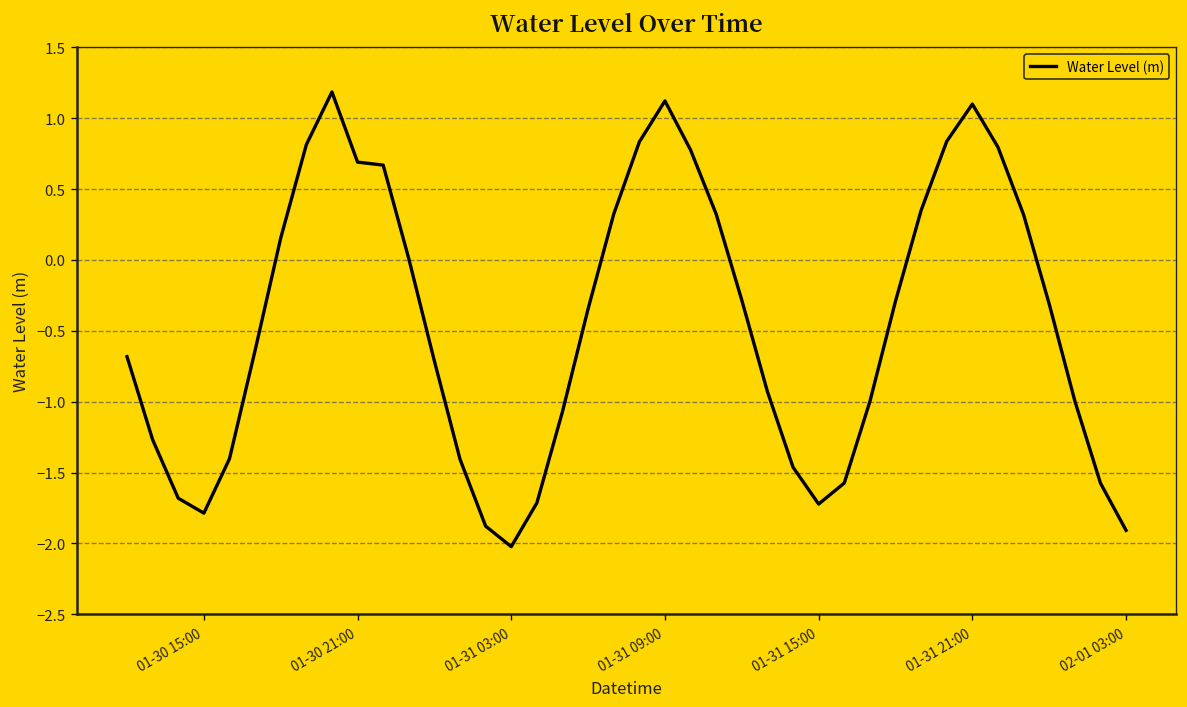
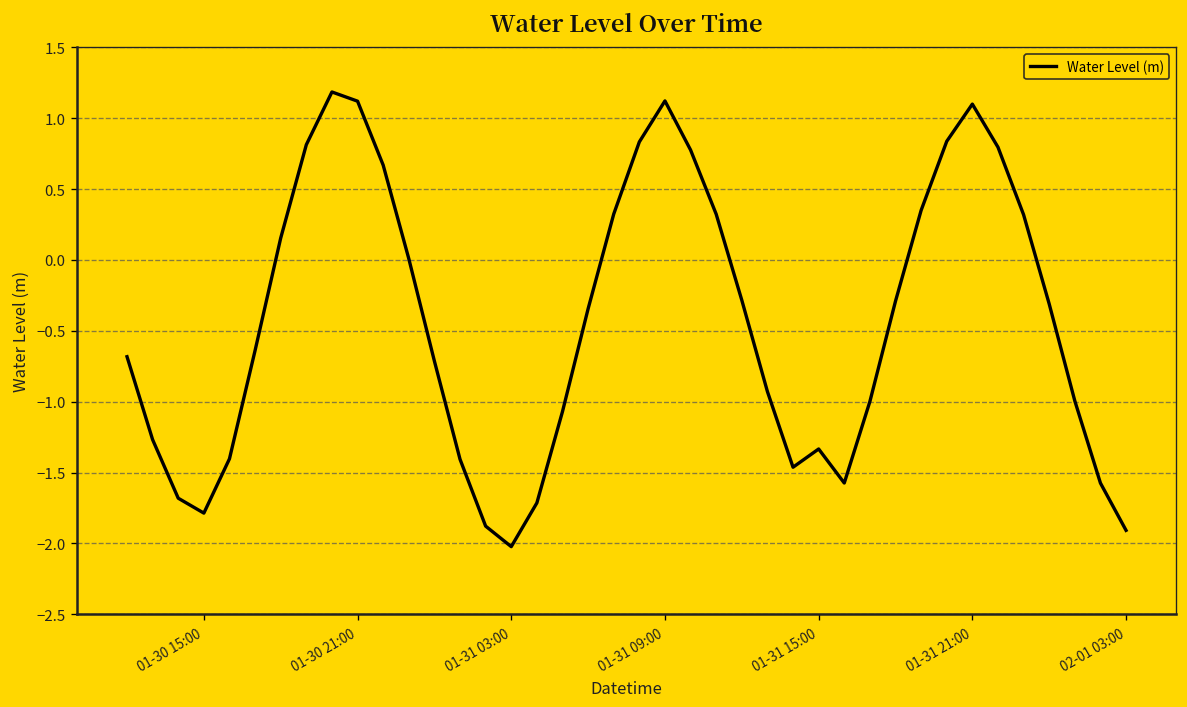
01-30 21:00: 0.69 -> 1.12
01-31 15:00: -1.72 -> -1.33
